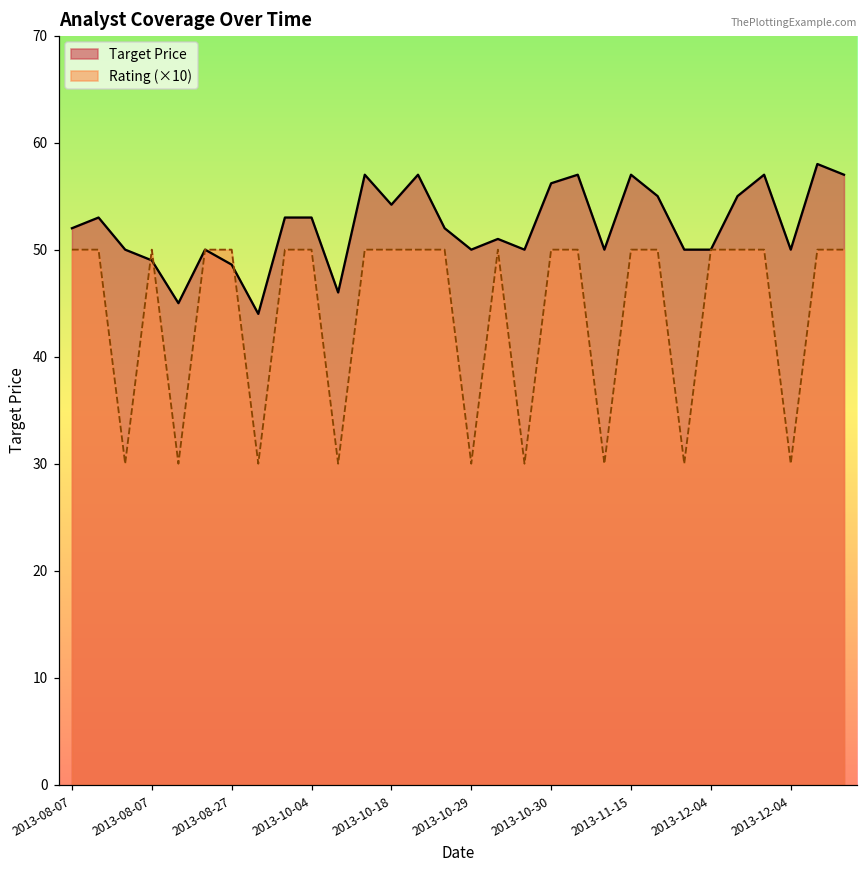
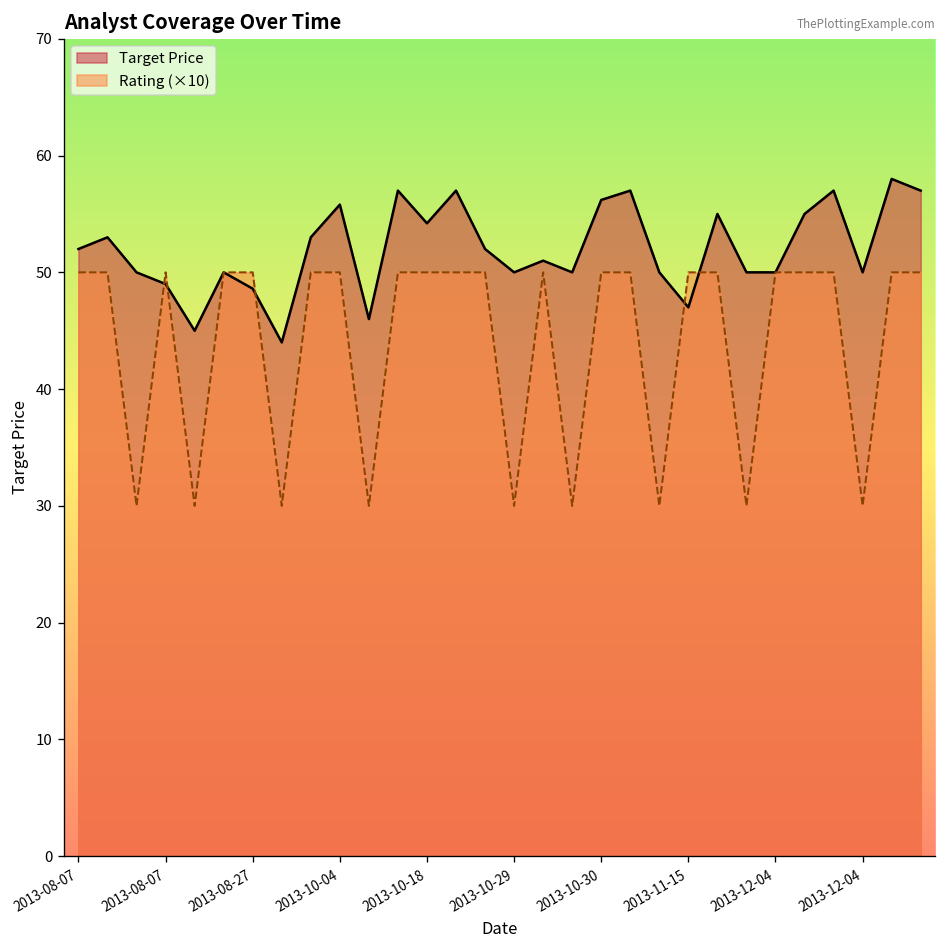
Target Price, 2013-10-04: 53 -> 56
Target Price, 2013-11-15: 57 -> 47
